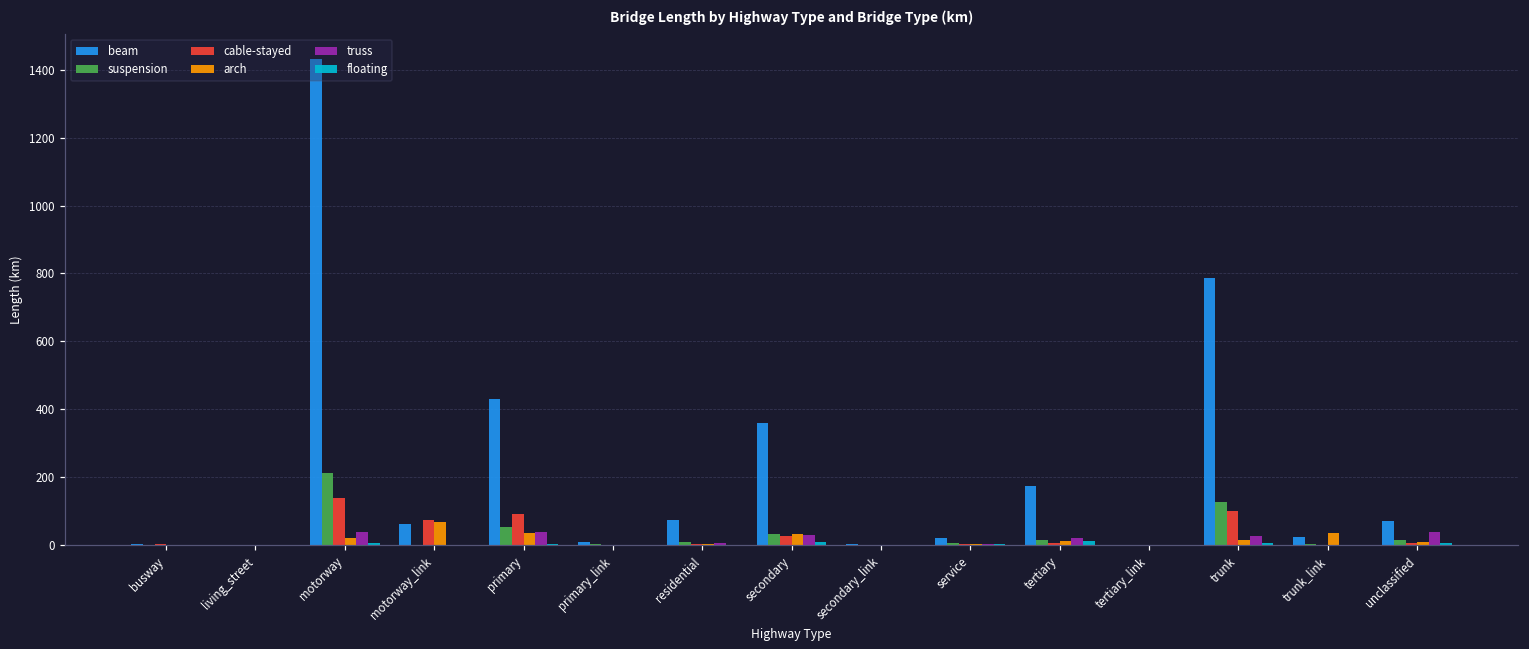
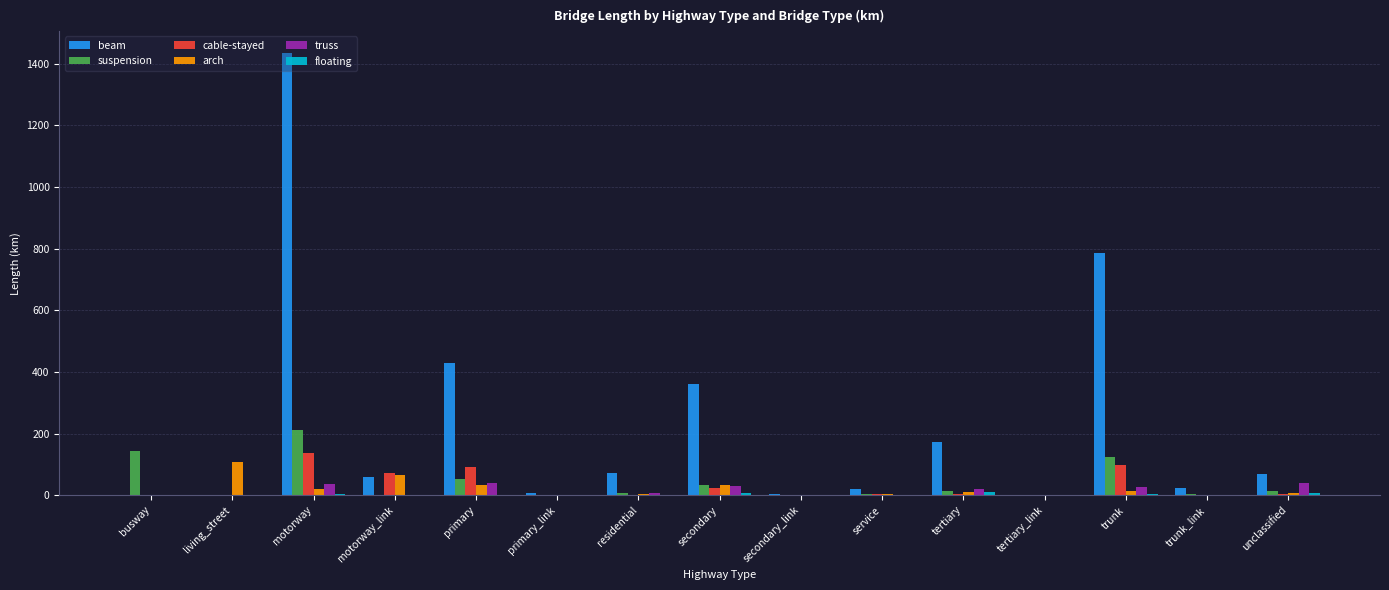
suspension, busway: 0 -> 140
arch, living_street: 0 -> 110
arch, trunk_link: 40 -> 0
